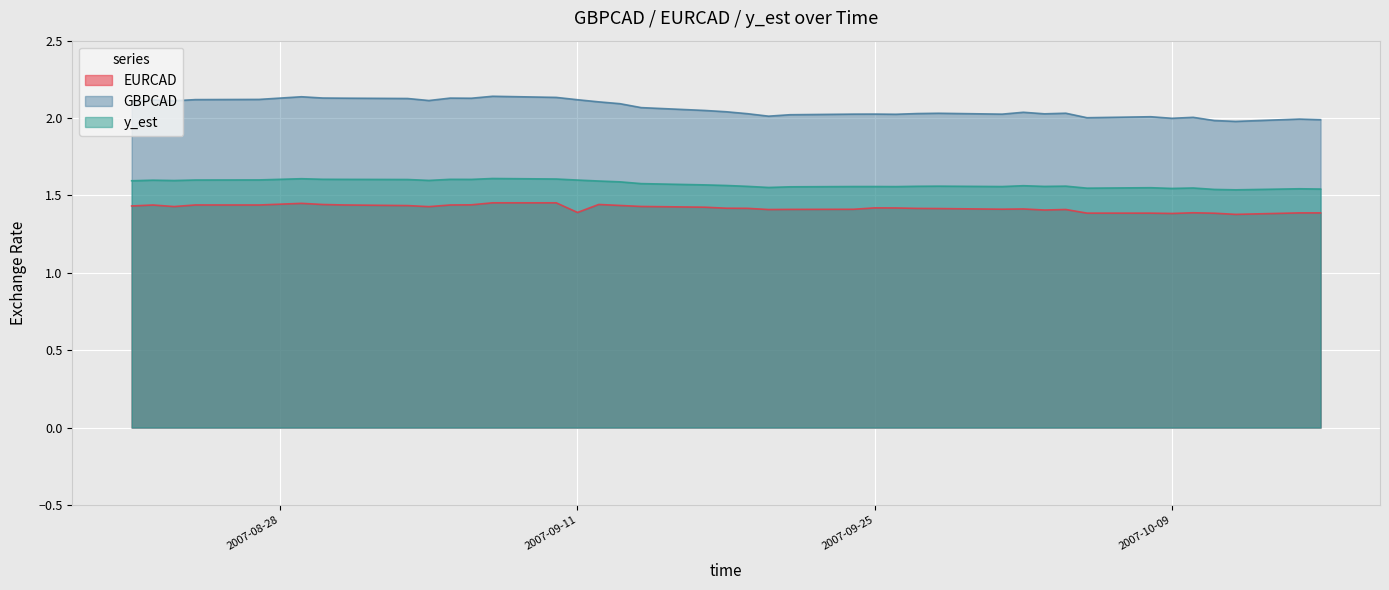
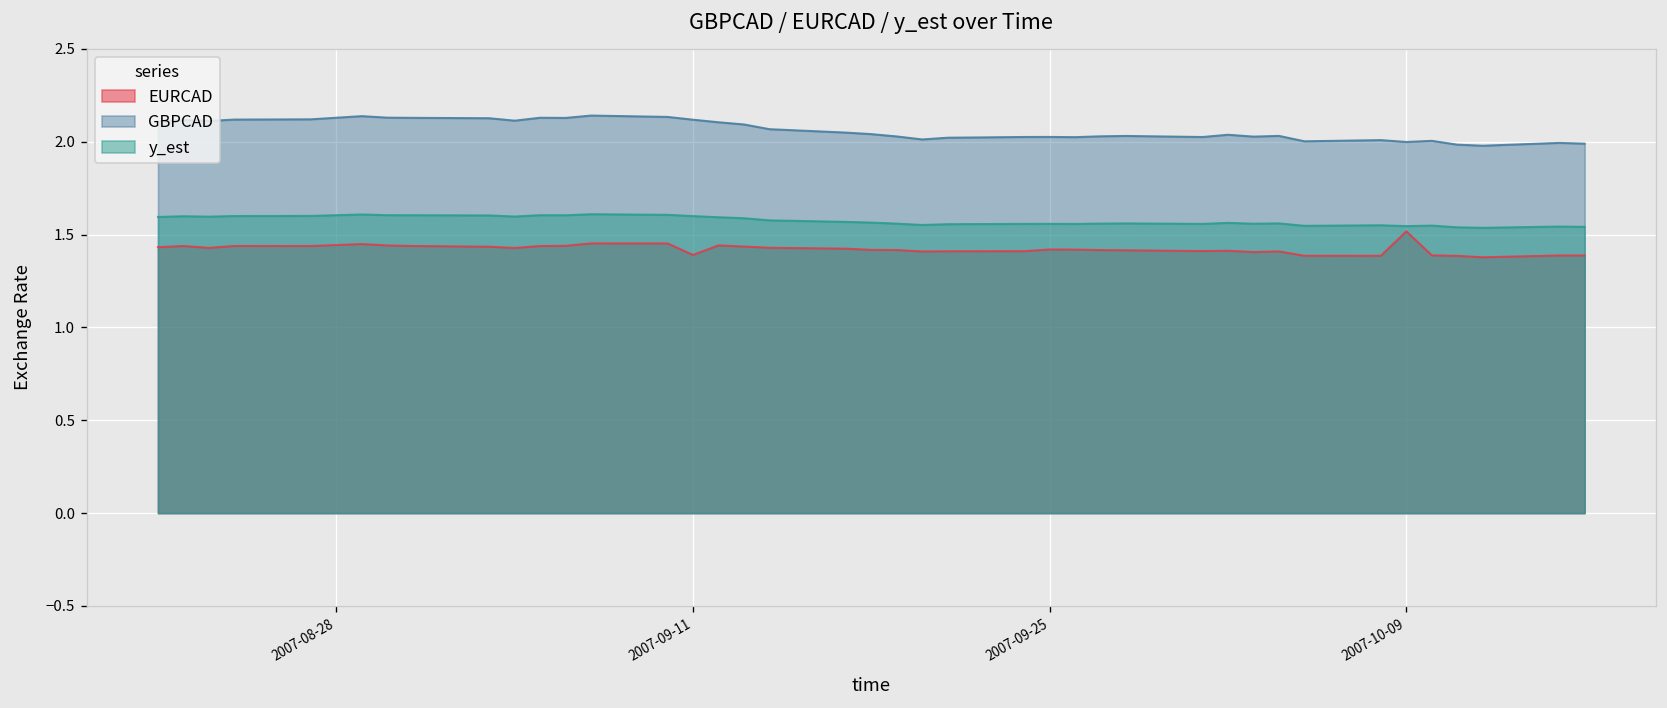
EURCAD, 2007-10-09: 1.38 -> 1.52
